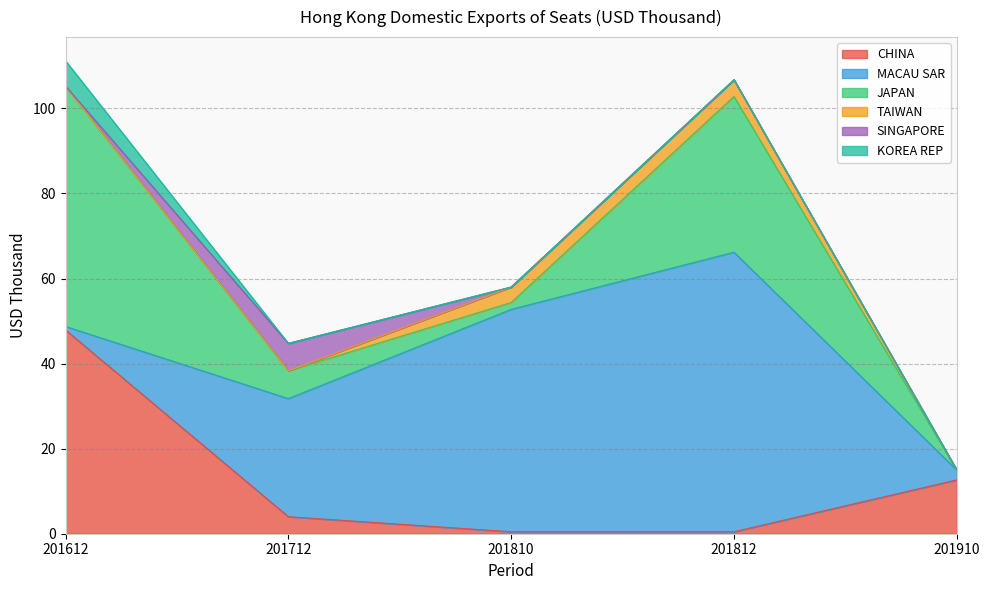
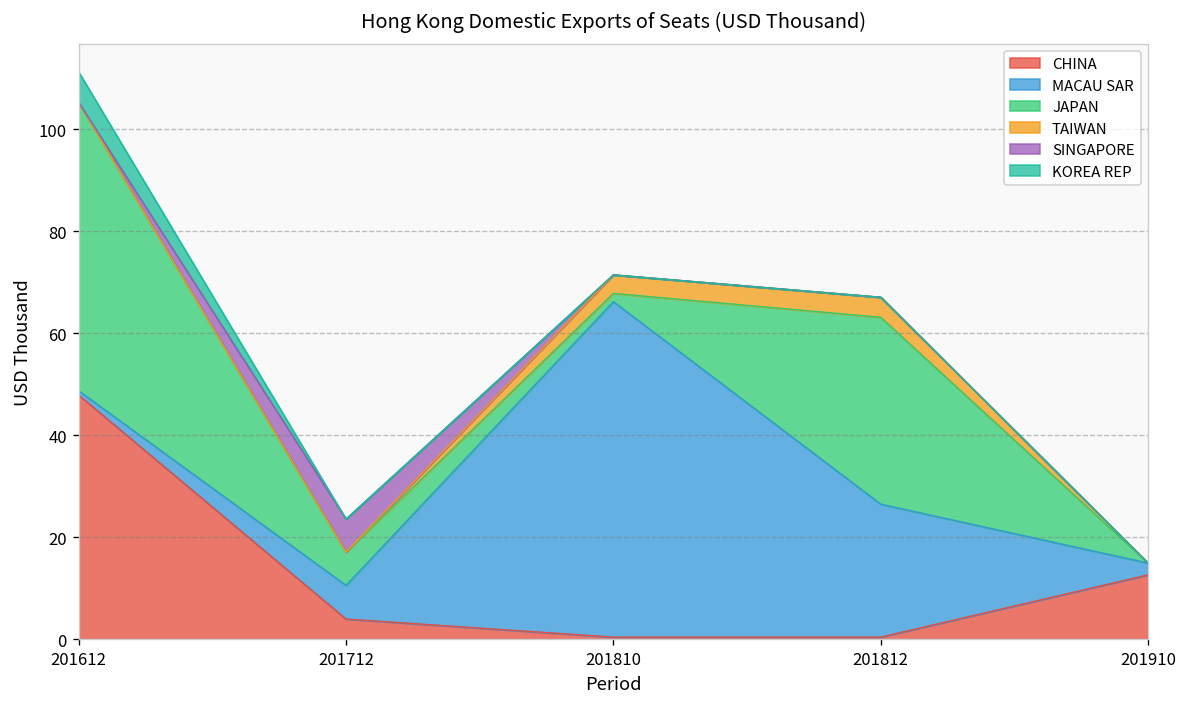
MACAU SAR, 201712: 28 -> 7
MACAU SAR, 201810: 52 -> 66
MACAU SAR, 201812: 66 -> 26
